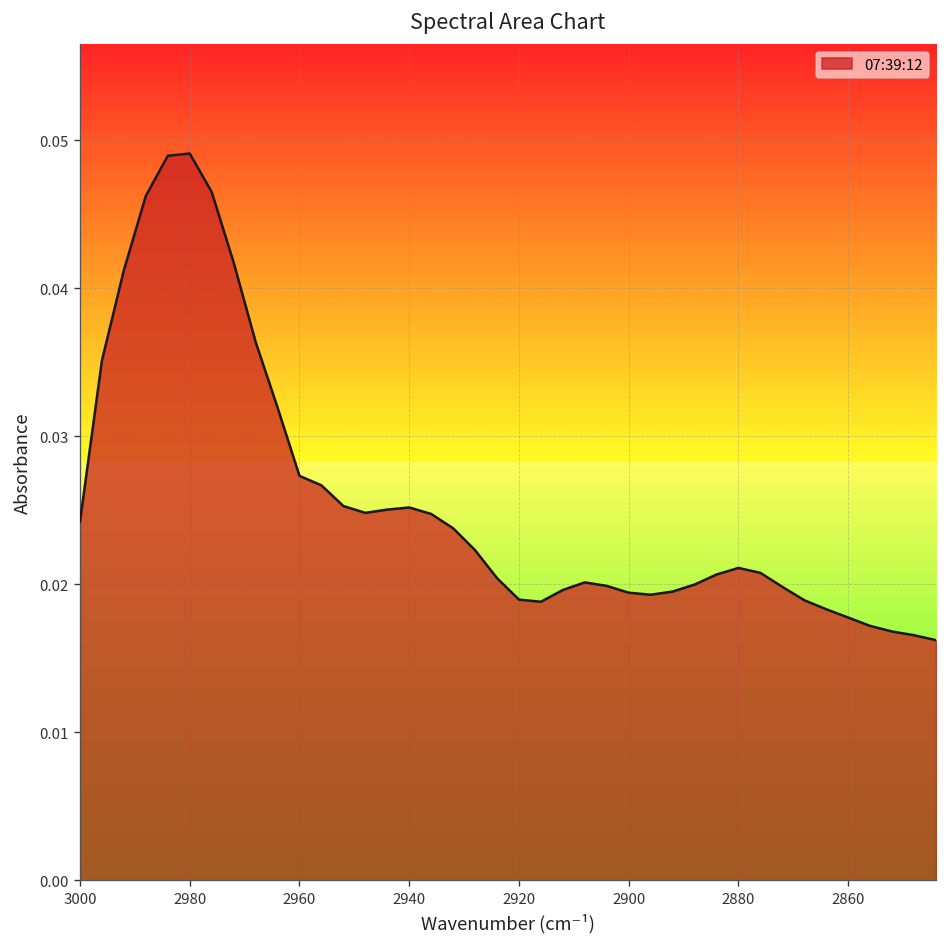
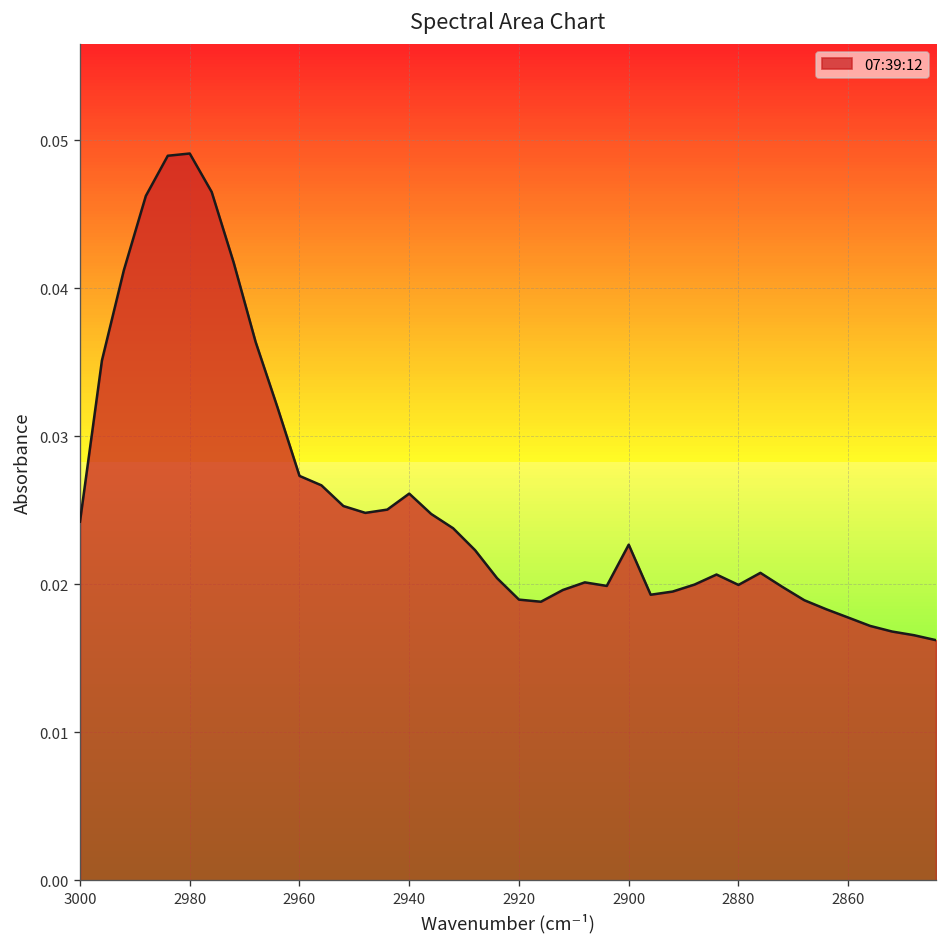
2940: 0.0252 -> 0.0261
2900: 0.0194 -> 0.0227
2880: 0.0211 -> 0.0200
